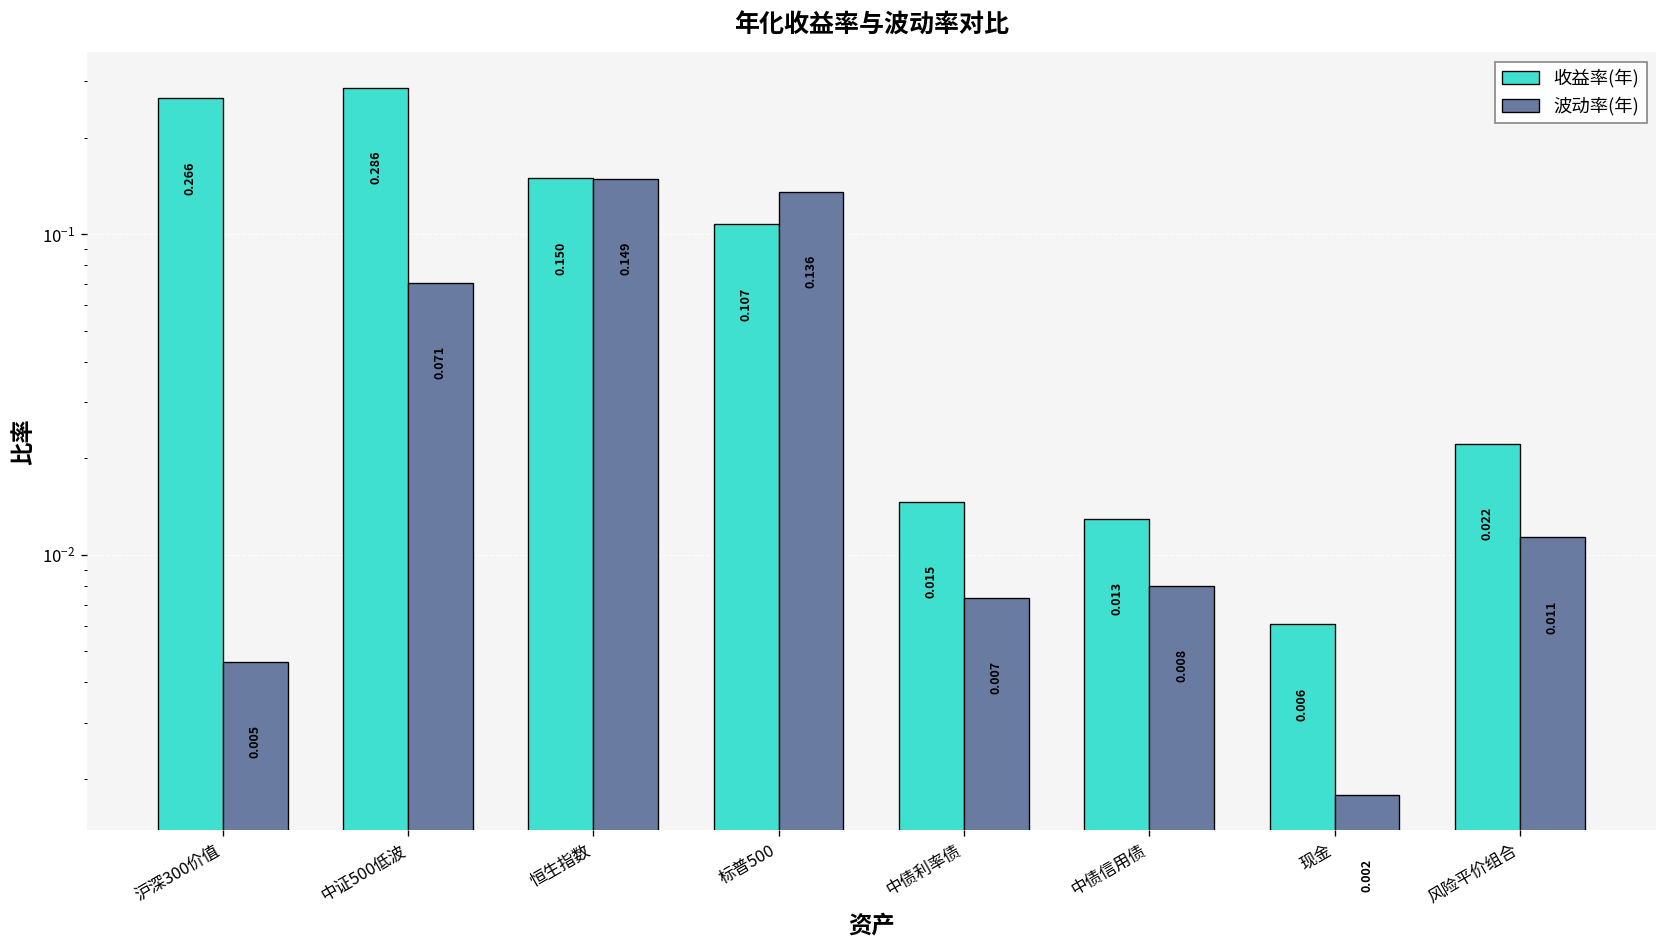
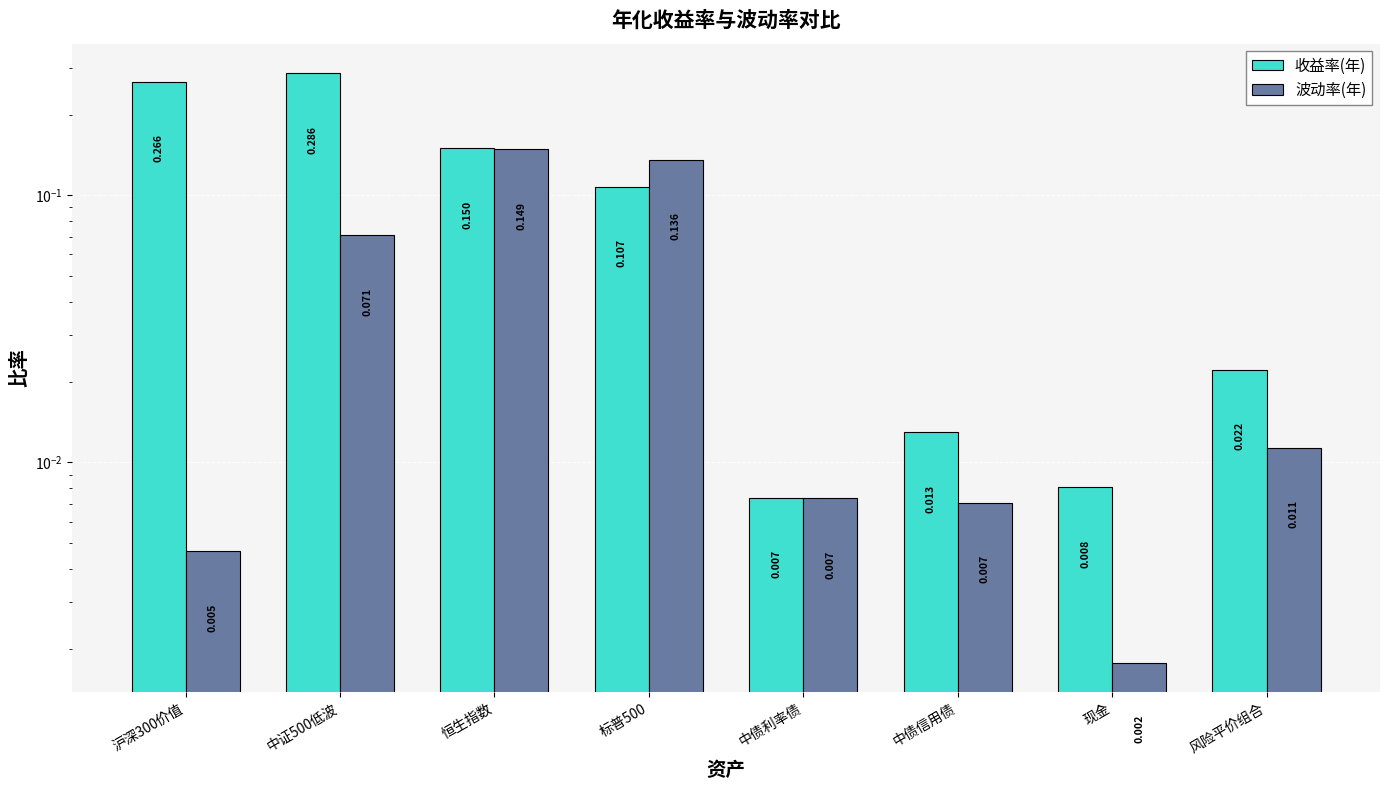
收益率(年), 中债利率债: 0.015 -> 0.007
波动率(年), 中债信用债: 0.008 -> 0.007
收益率(年), 现金: 0.006 -> 0.008
